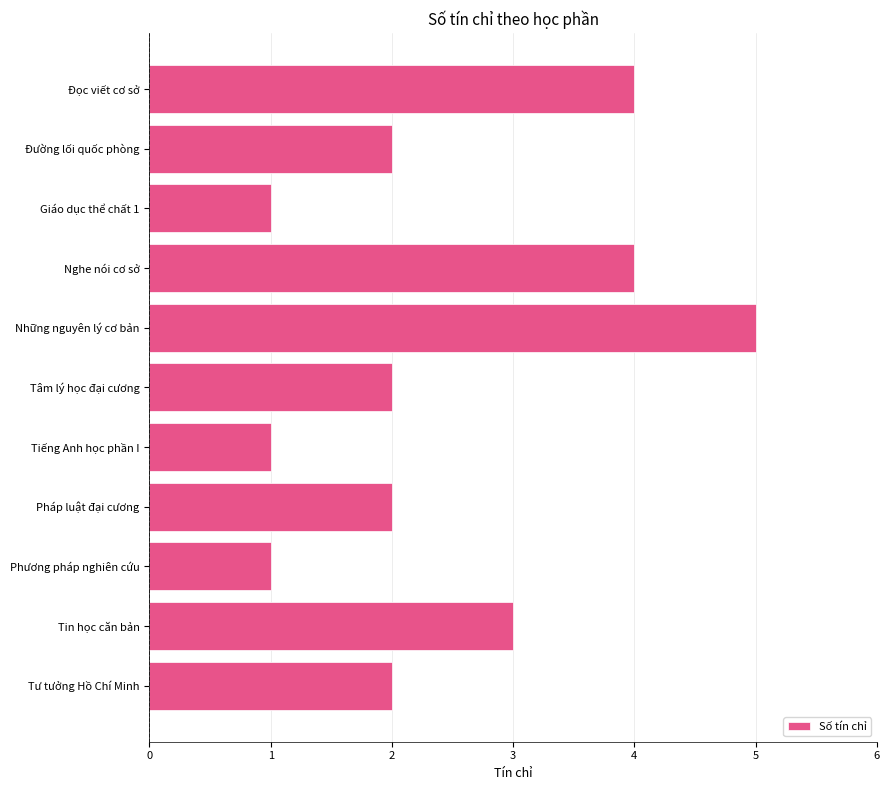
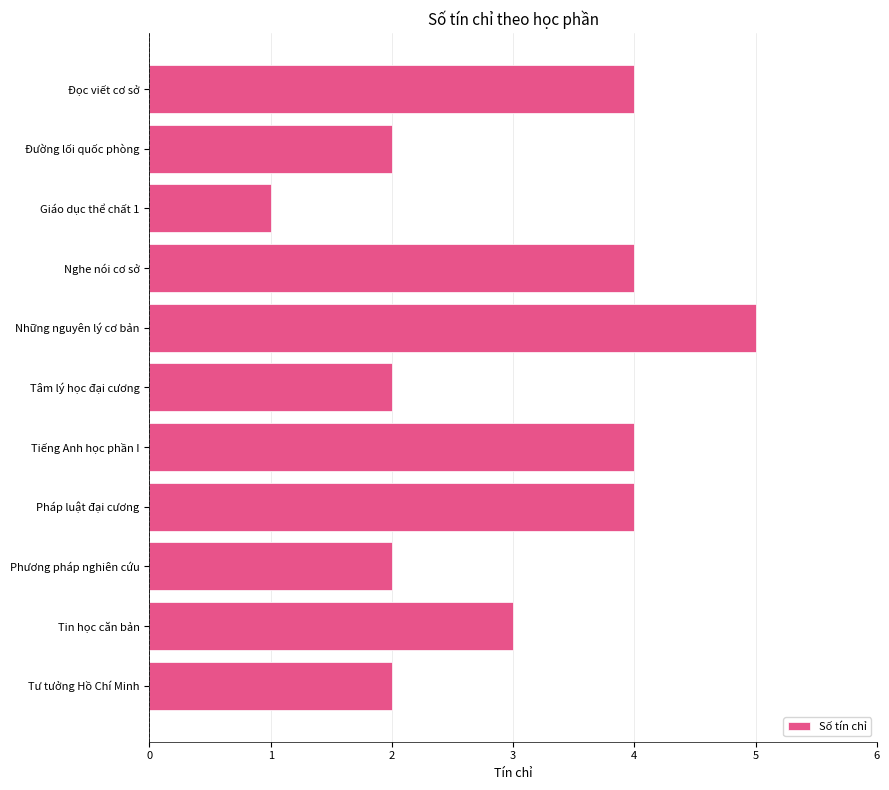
Tiếng Anh học phần I: 1 -> 4
Pháp luật đại cương: 2 -> 4
Phương pháp nghiên cứu: 1 -> 2
